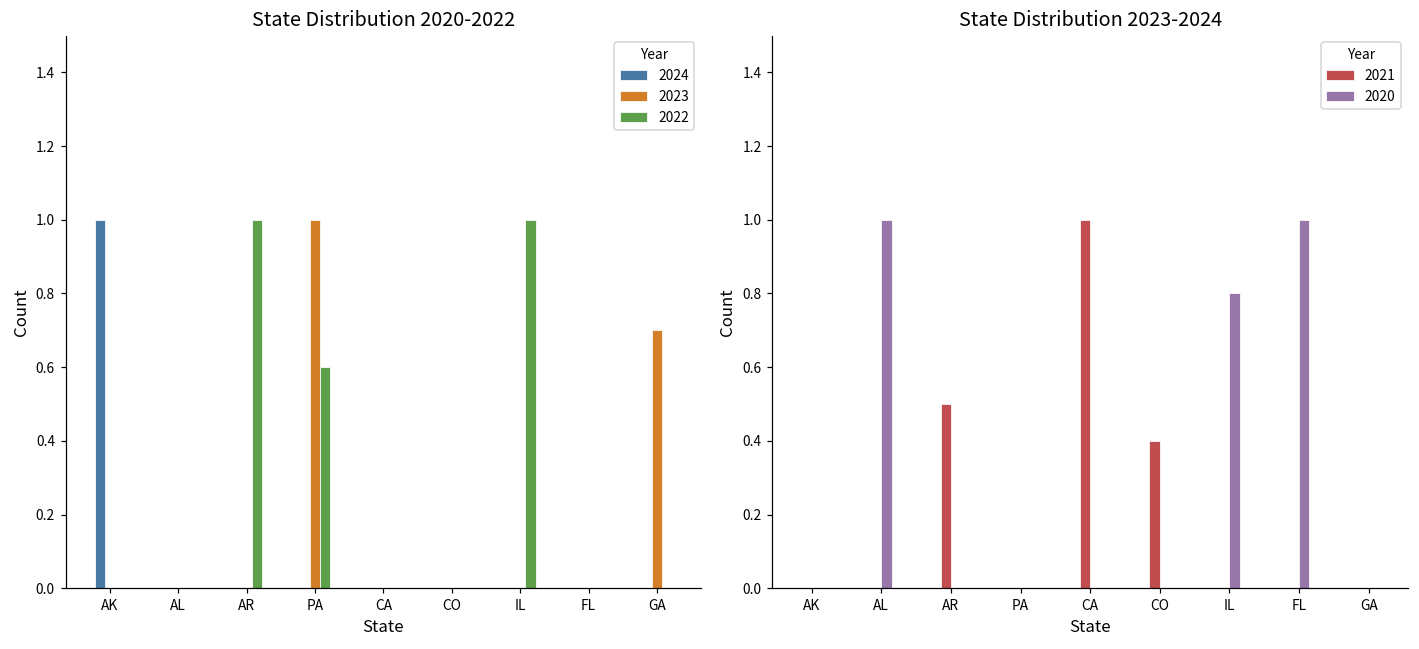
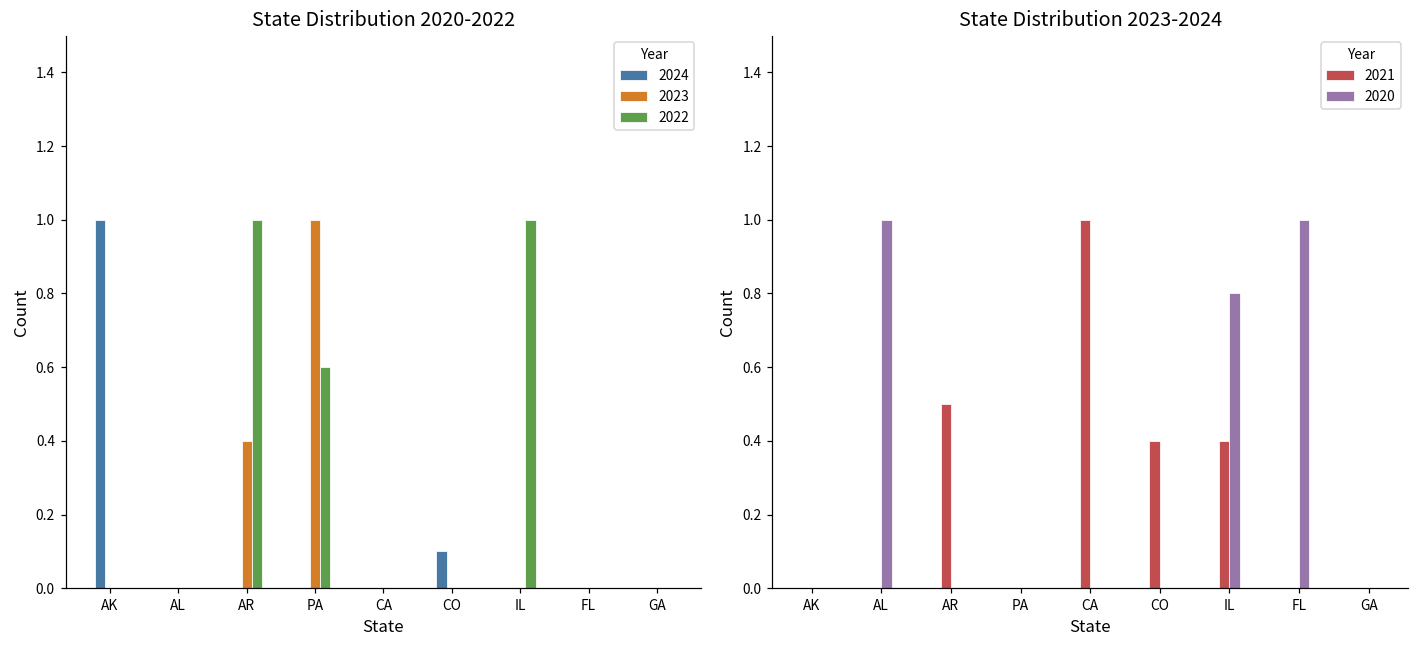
State Distribution 2020-2022, 2023, AR: 0.0 -> 0.4
State Distribution 2020-2022, 2024, CO: 0.0 -> 0.1
State Distribution 2020-2022, 2023, GA: 0.7 -> 0.0
State Distribution 2023-2024, 2021, IL: 0.0 -> 0.4
